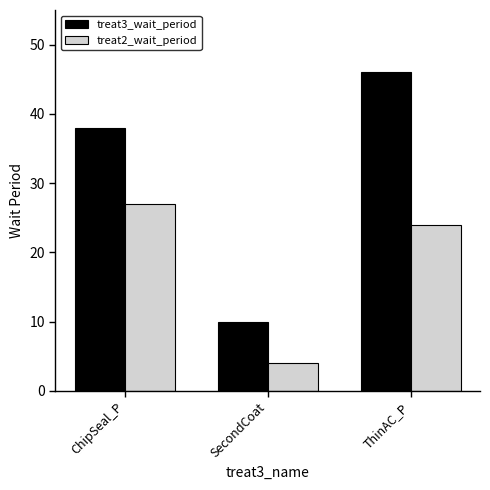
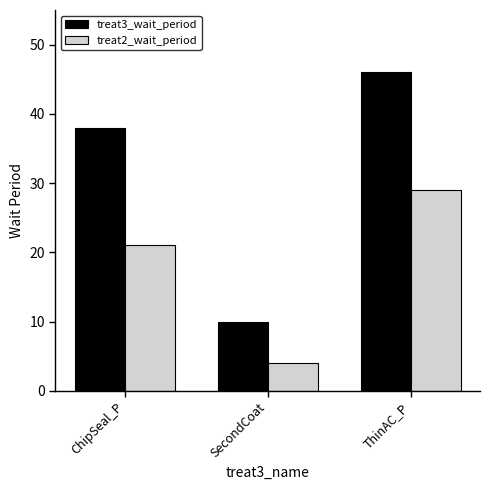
treat2_wait_period, ChipSeal_P: 27 -> 21
treat2_wait_period, ThinAC_P: 24 -> 29
